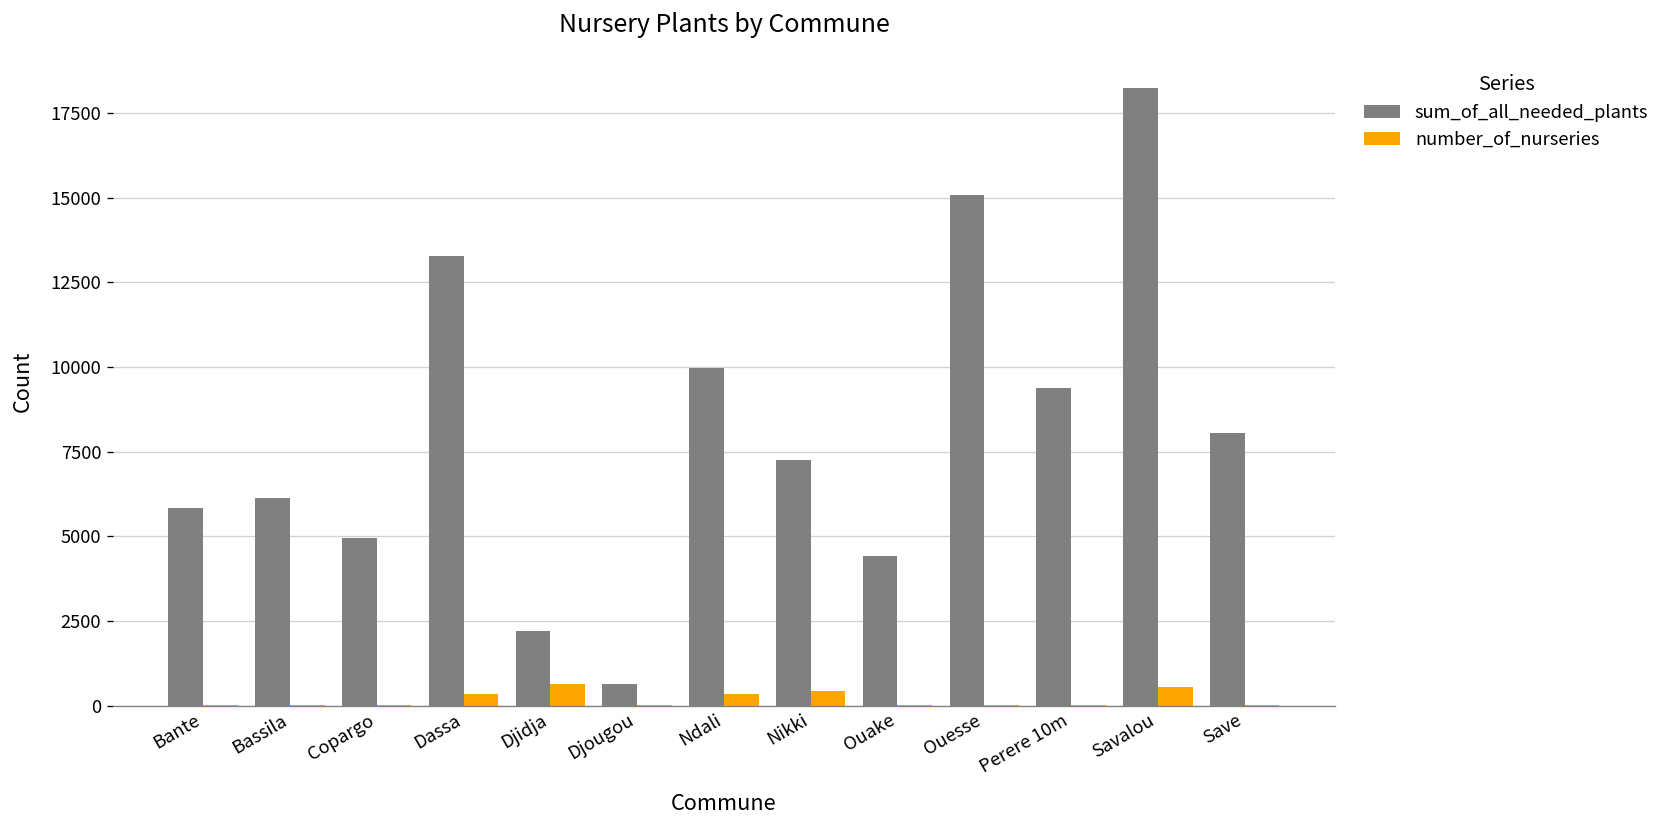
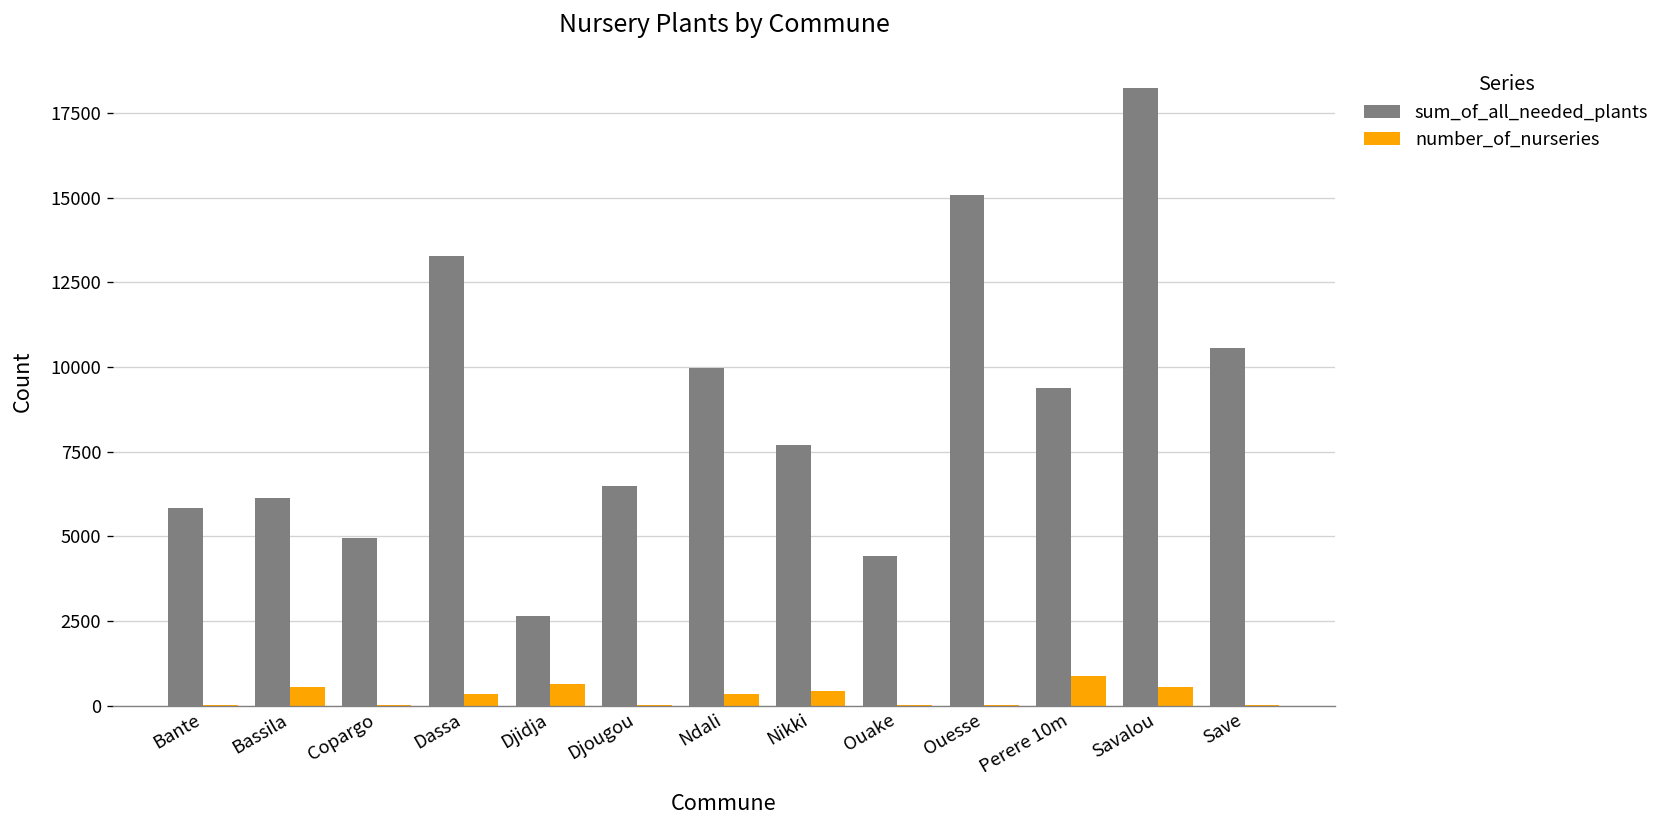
number_of_nurseries, Bassila: 0 -> 500
sum_of_all_needed_plants, Djidja: 2200 -> 2700
sum_of_all_needed_plants, Djougou: 600 -> 6500
sum_of_all_needed_plants, Nikki: 7300 -> 7700
number_of_nurseries, Perere 10m: 0 -> 900
sum_of_all_needed_plants, Save: 8100 -> 10600
